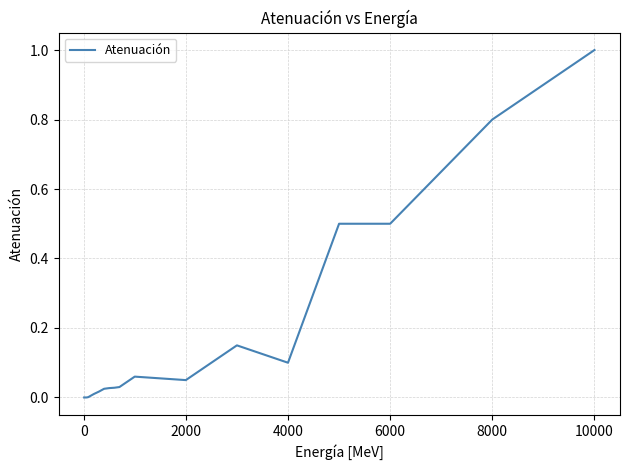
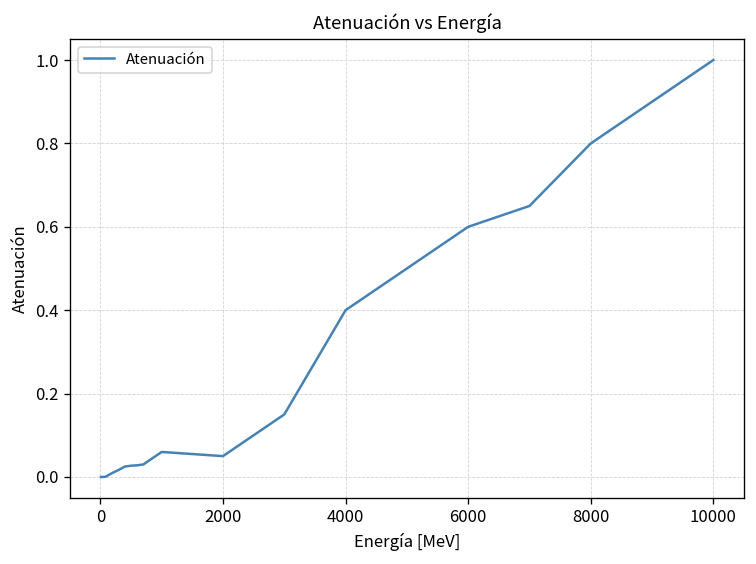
4000: 0.1 -> 0.4
6000: 0.5 -> 0.6
